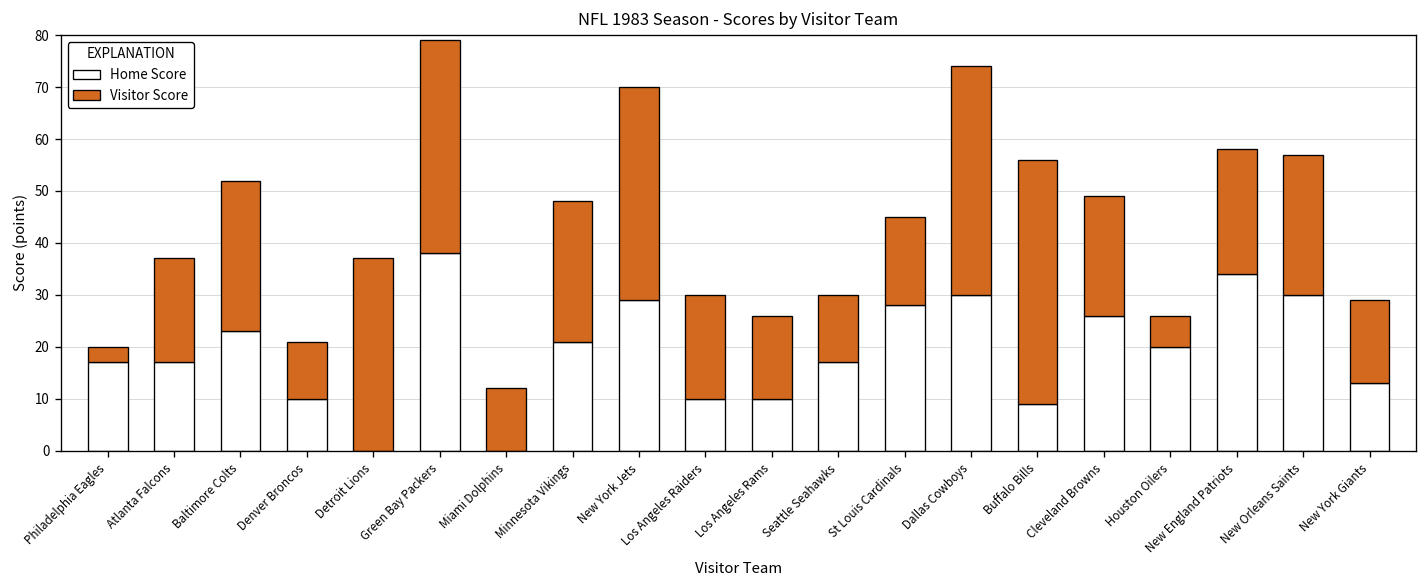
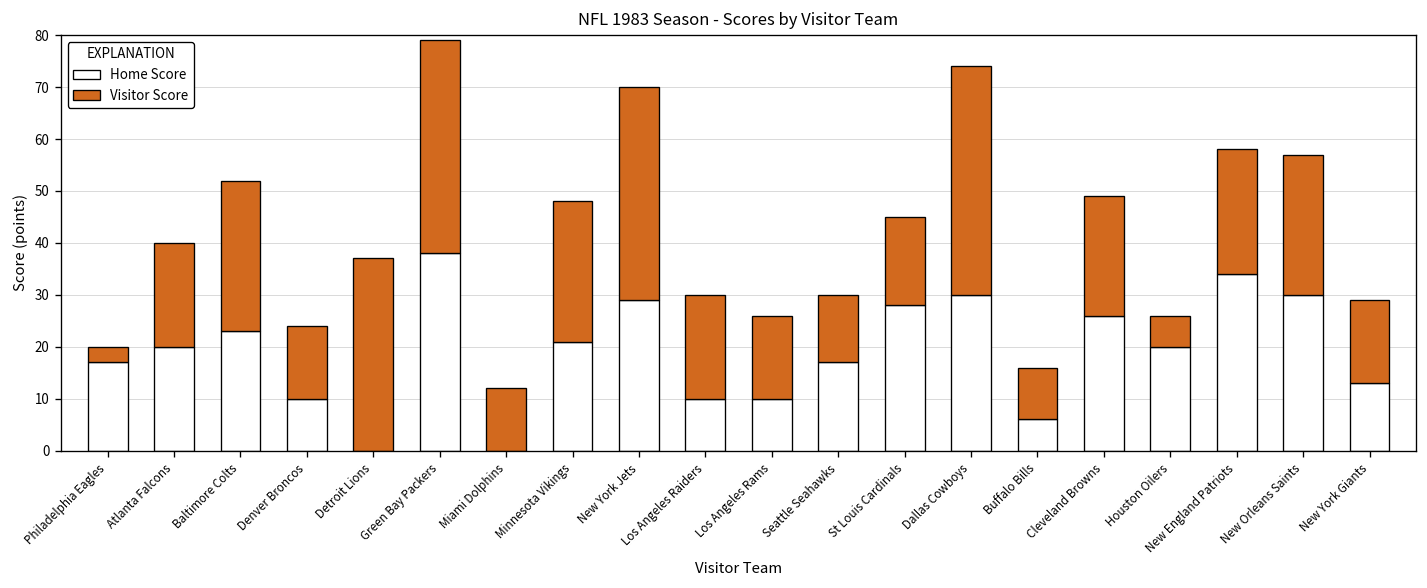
Home Score, Atlanta Falcons: 17 -> 20
Visitor Score, Denver Broncos: 11 -> 14
Home Score, Buffalo Bills: 9 -> 6
Visitor Score, Buffalo Bills: 47 -> 10
